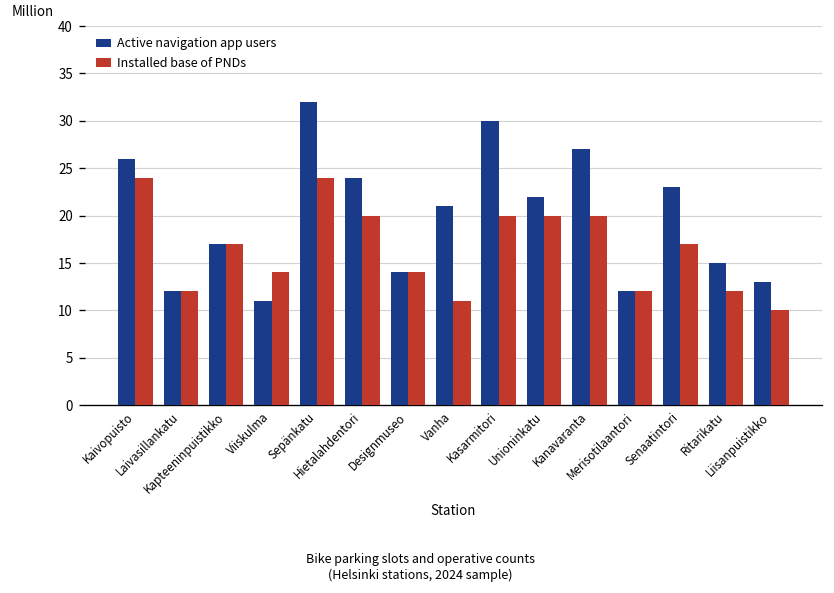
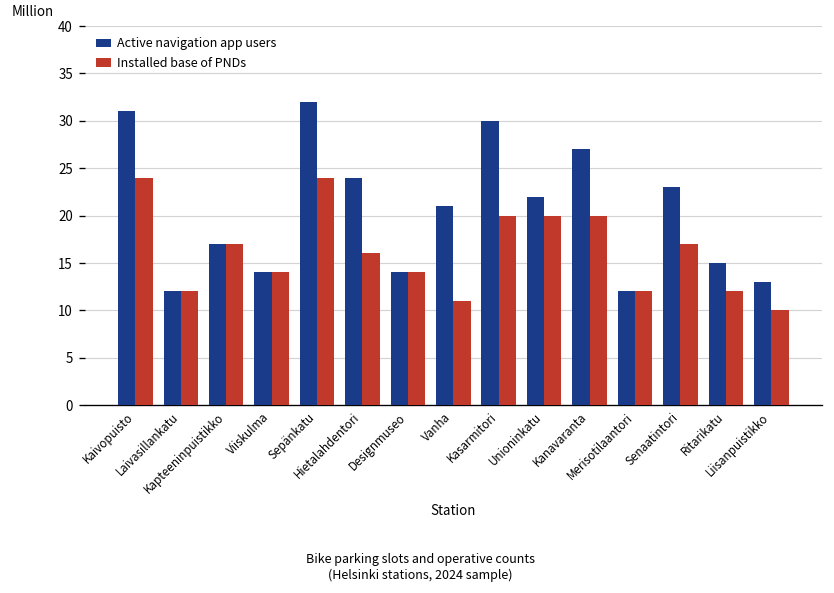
Active navigation app users, Kaivopuisto: 26 -> 31
Active navigation app users, Viiskulma: 11 -> 14
Installed base of PNDs, Hietalahdentori: 20 -> 16
